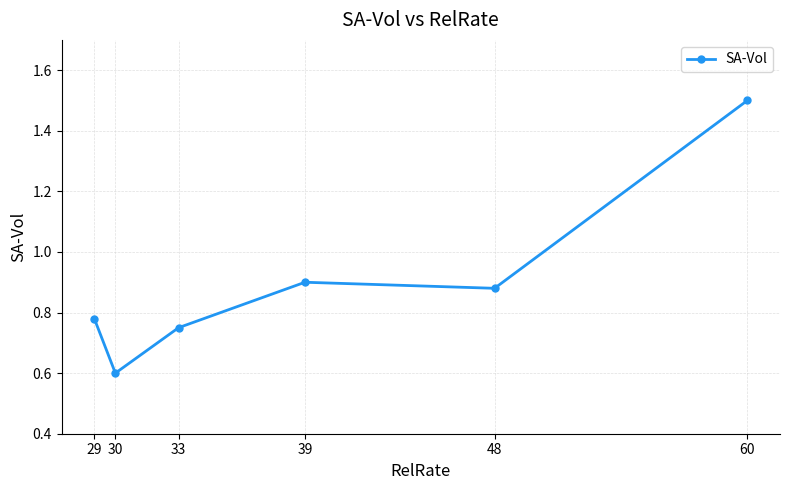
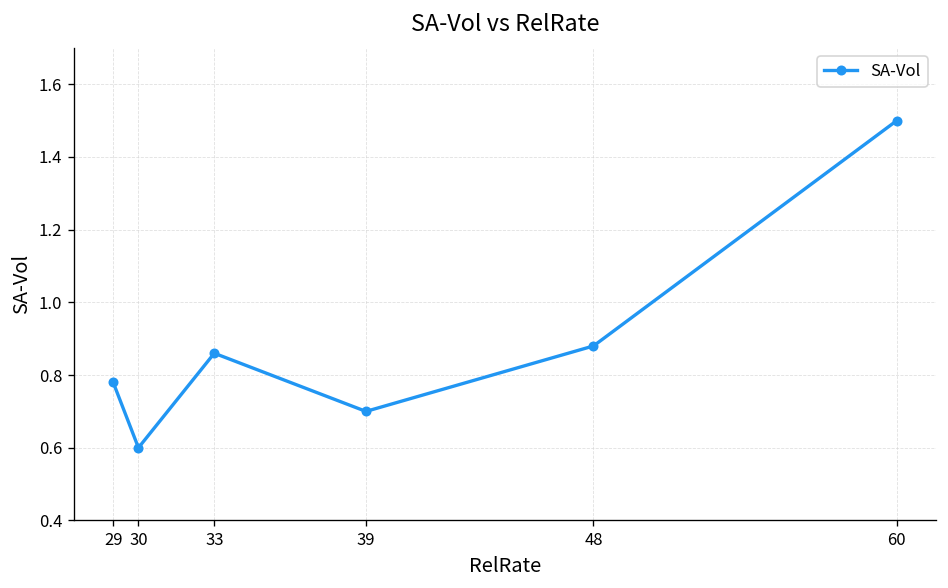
33: 0.75 -> 0.86
39: 0.9 -> 0.7
